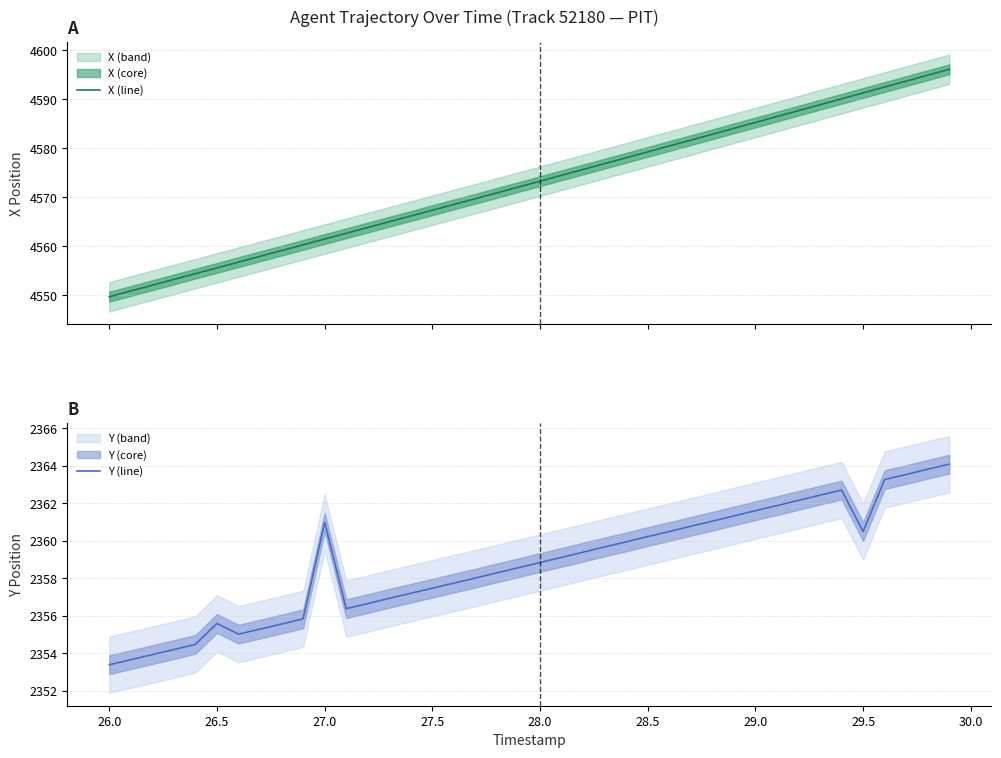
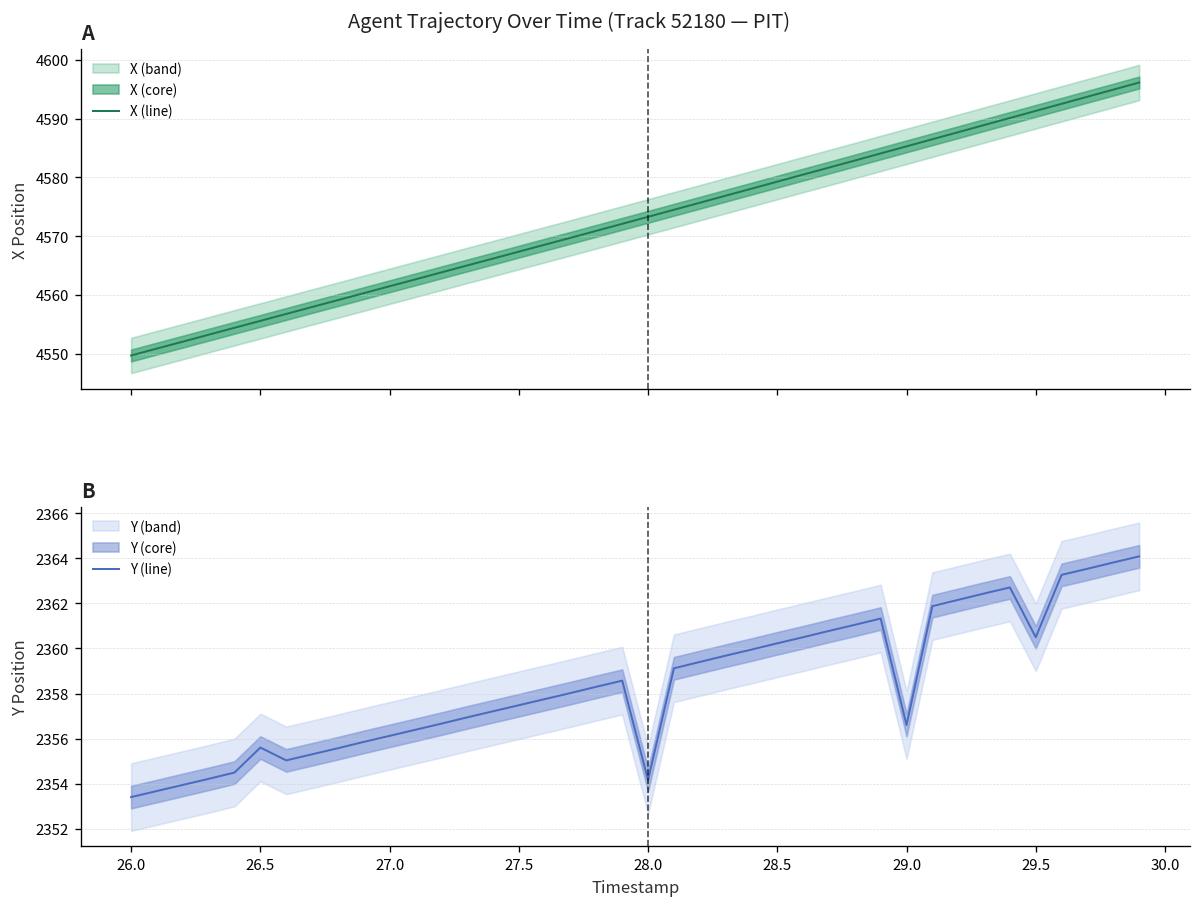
B, Y (line), 27.0: 2361.0 -> 2356.1
B, Y (line), 28.0: 2358.9 -> 2354.2
B, Y (line), 29.0: 2361.6 -> 2356.6
